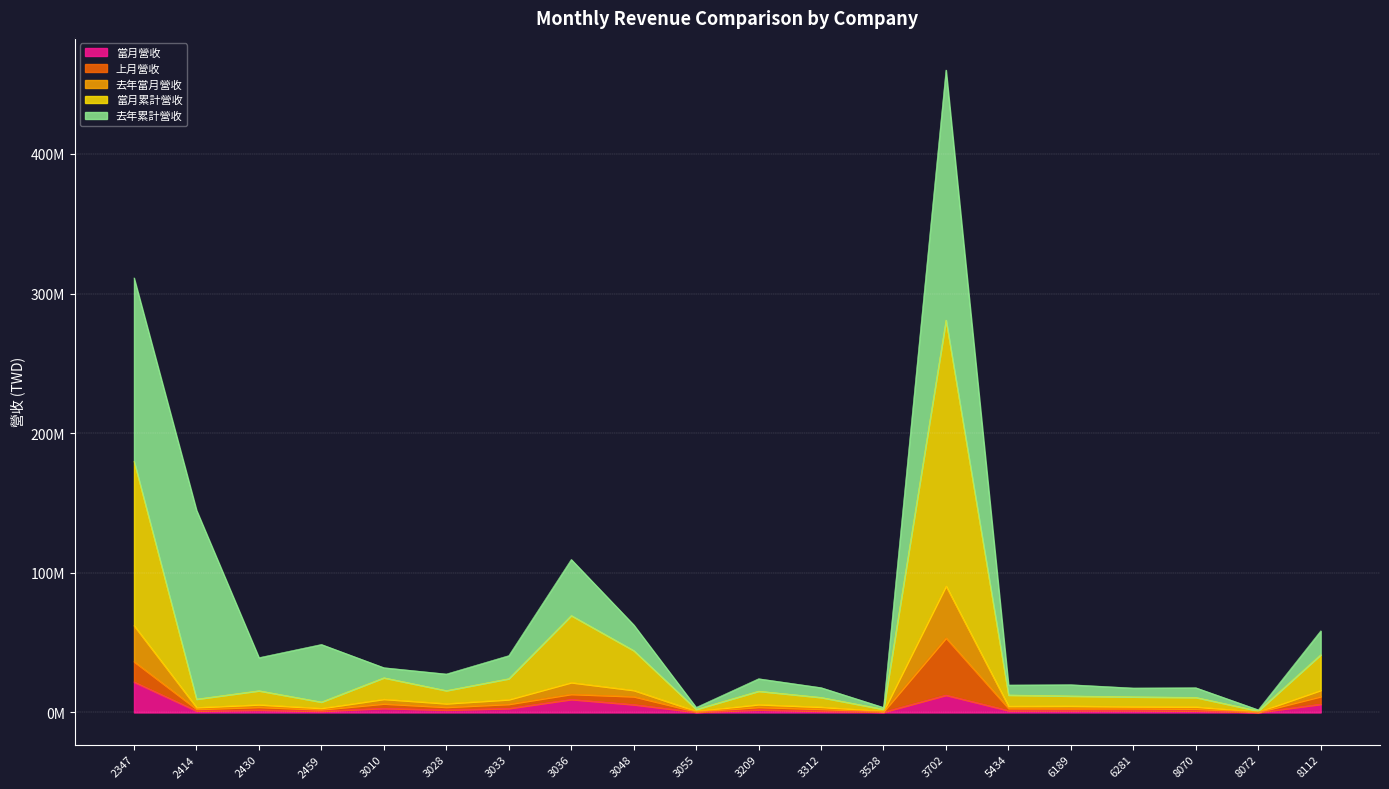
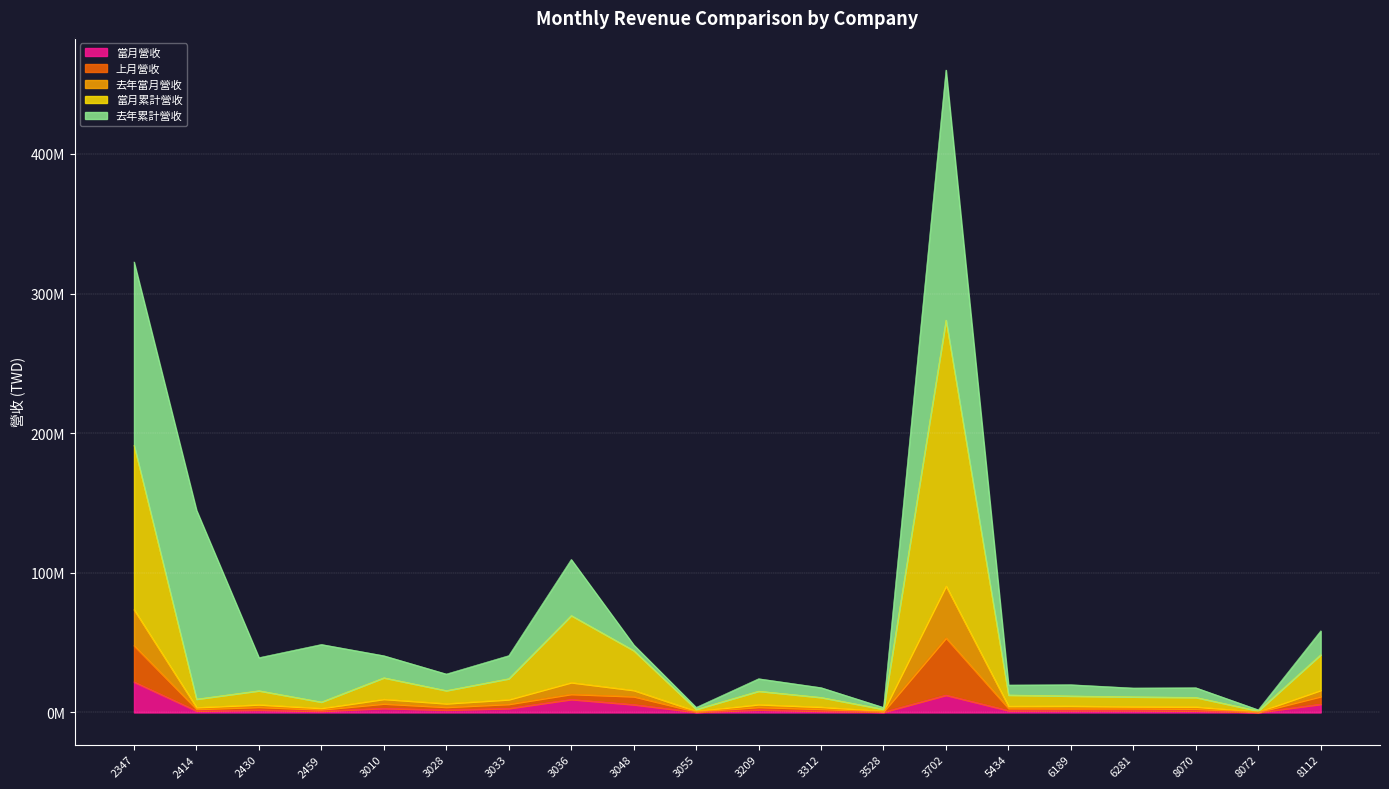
上月營收, 2347: 15000000 -> 26000000
去年累計營收, 3010: 7000000 -> 16000000
去年累計營收, 3048: 18000000 -> 4000000
